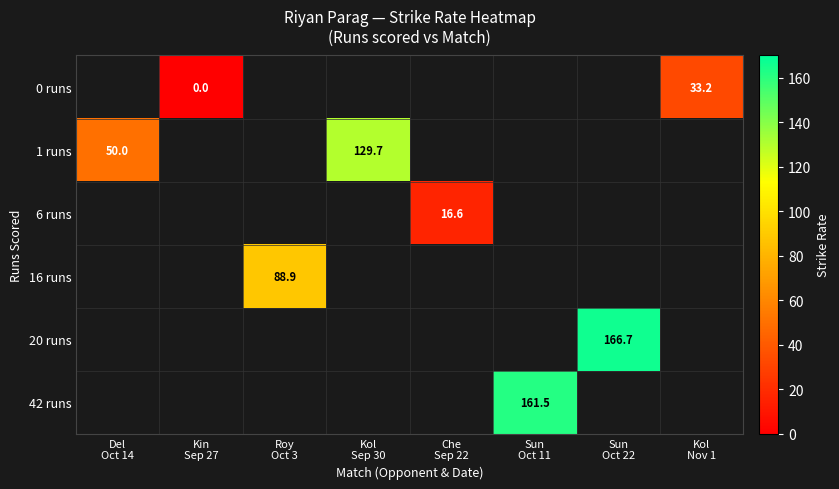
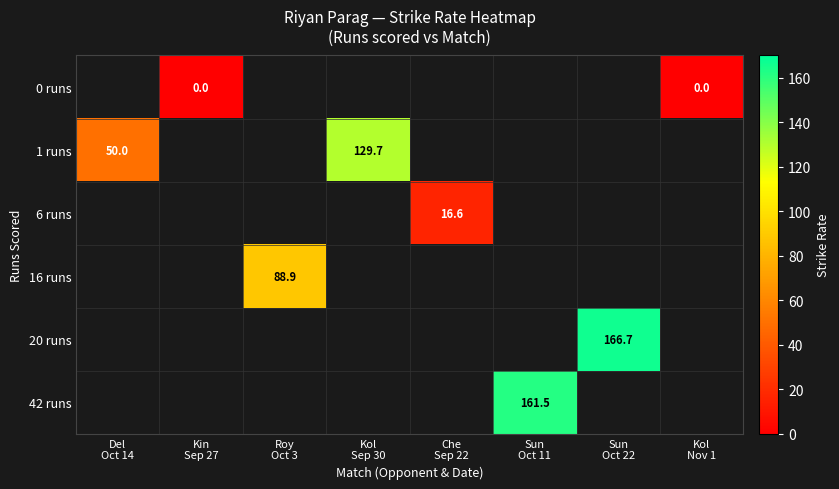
0 runs, Kol Nov 1: 33.2 -> 0.0
